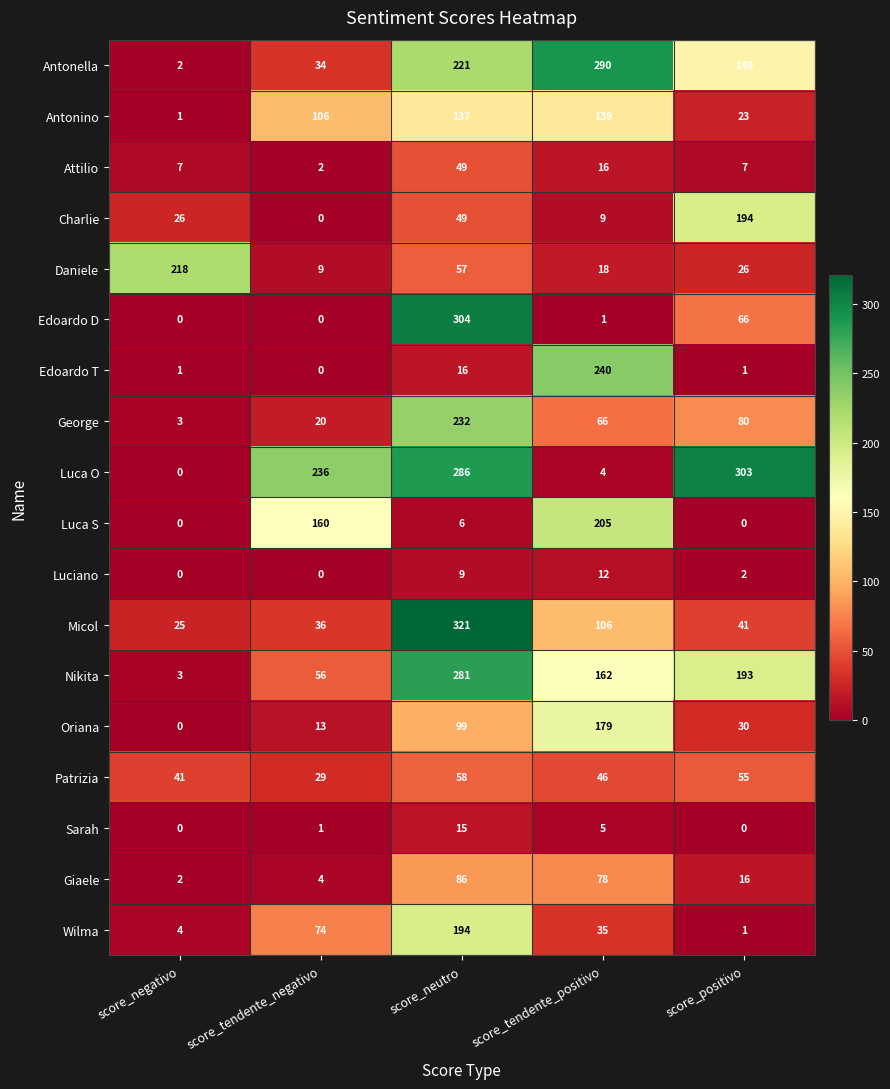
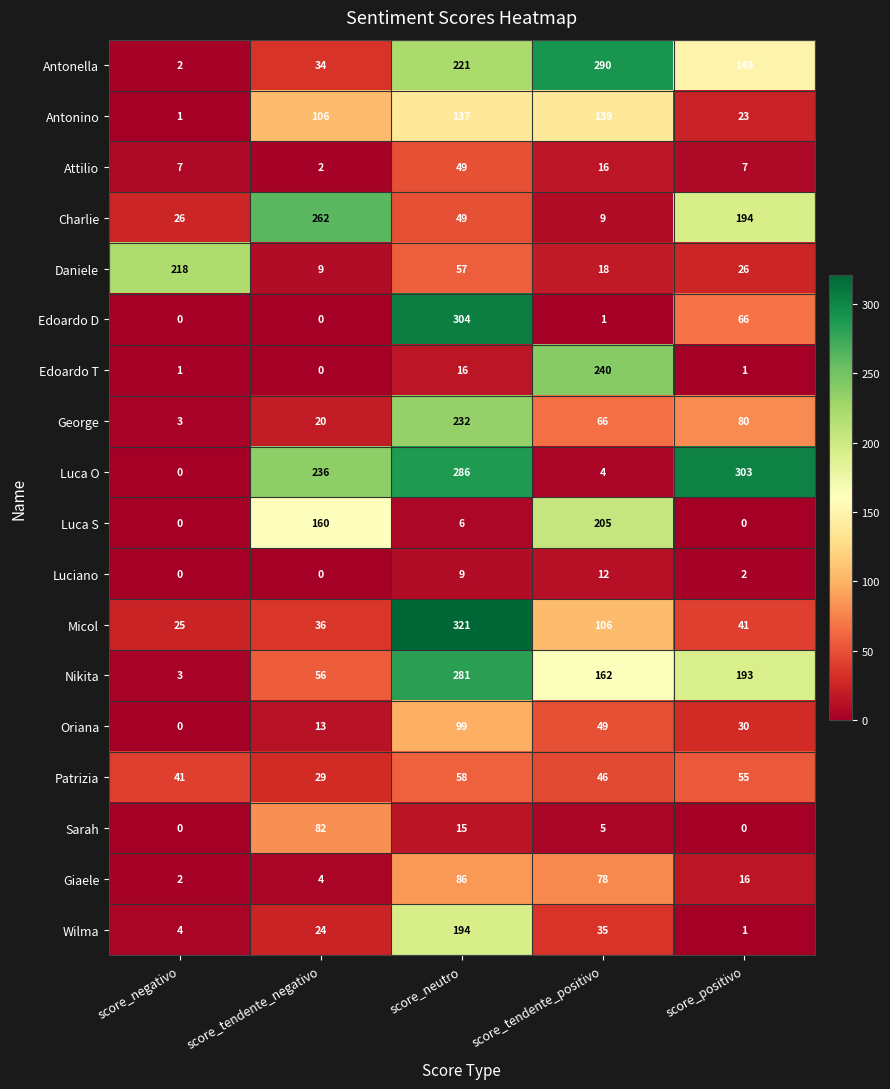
Charlie, score_tendente_negativo: 0 -> 262
Oriana, score_tendente_positivo: 179 -> 49
Sarah, score_tendente_negativo: 1 -> 82
Wilma, score_tendente_negativo: 74 -> 24
